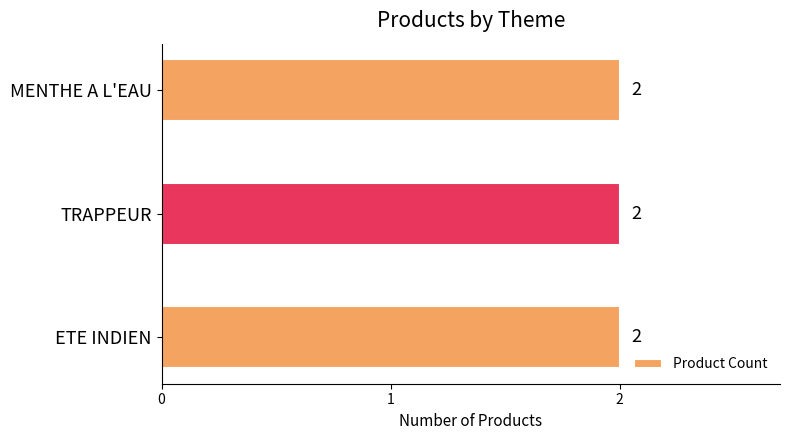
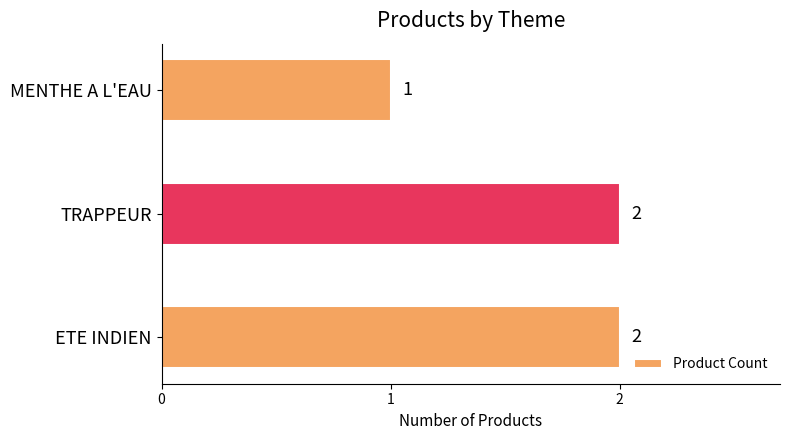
MENTHE A L'EAU: 2 -> 1
